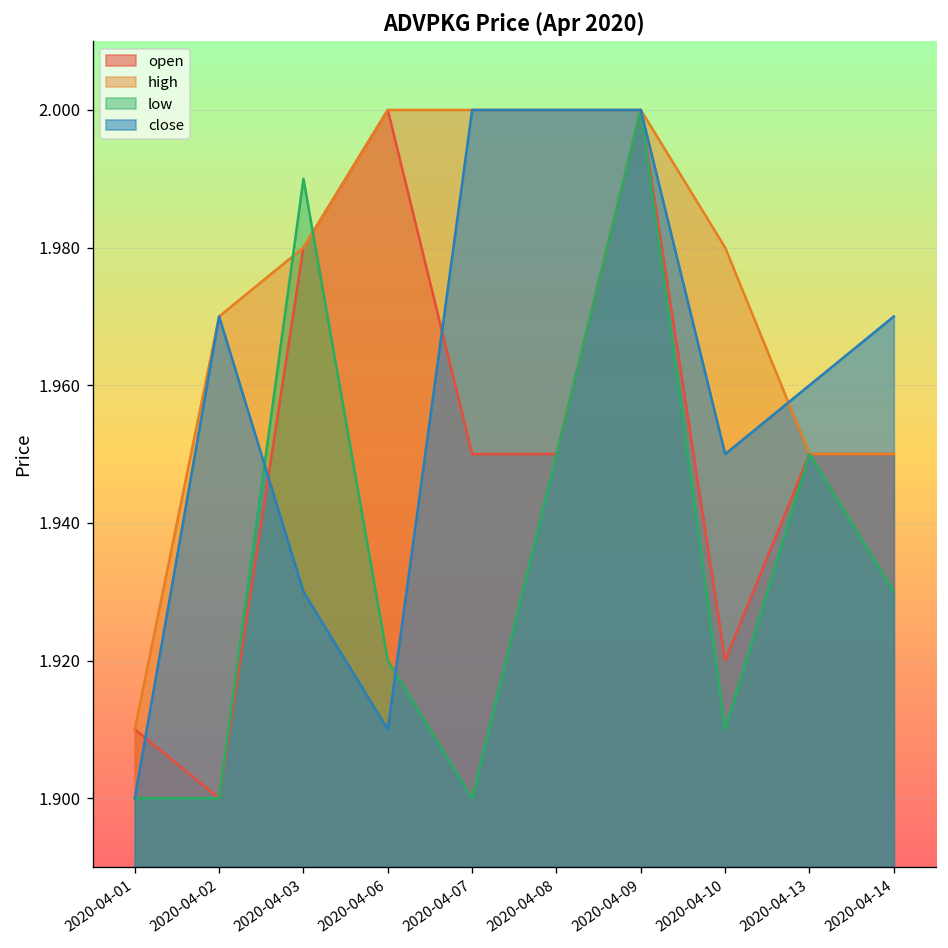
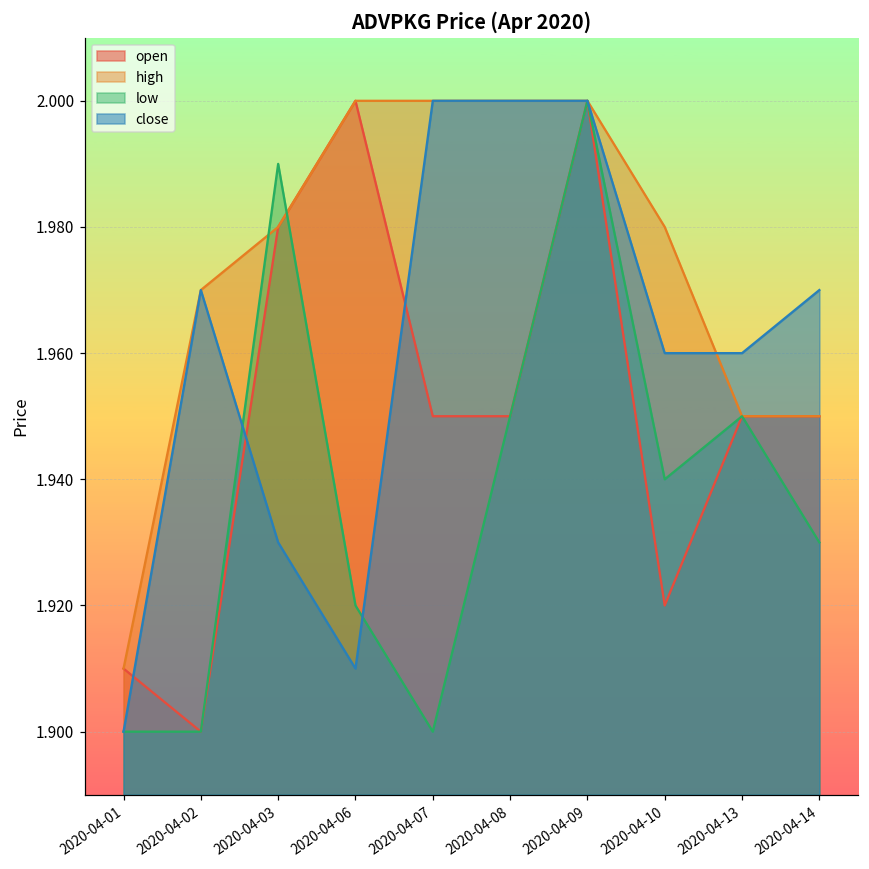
low, 2020-04-10: 1.91 -> 1.94
close, 2020-04-10: 1.95 -> 1.96
